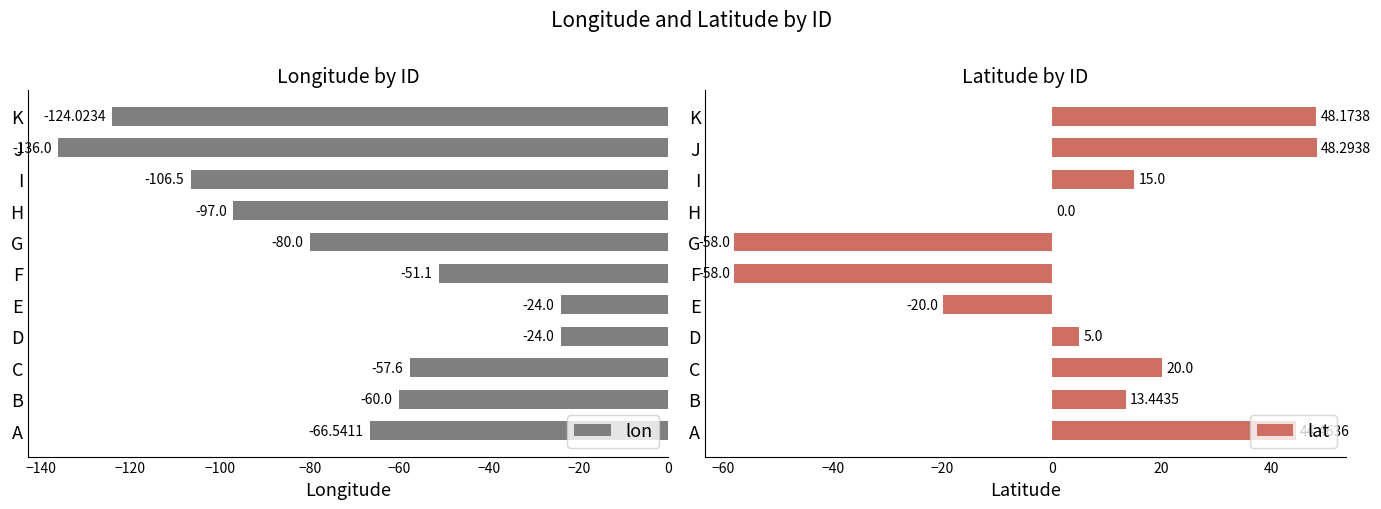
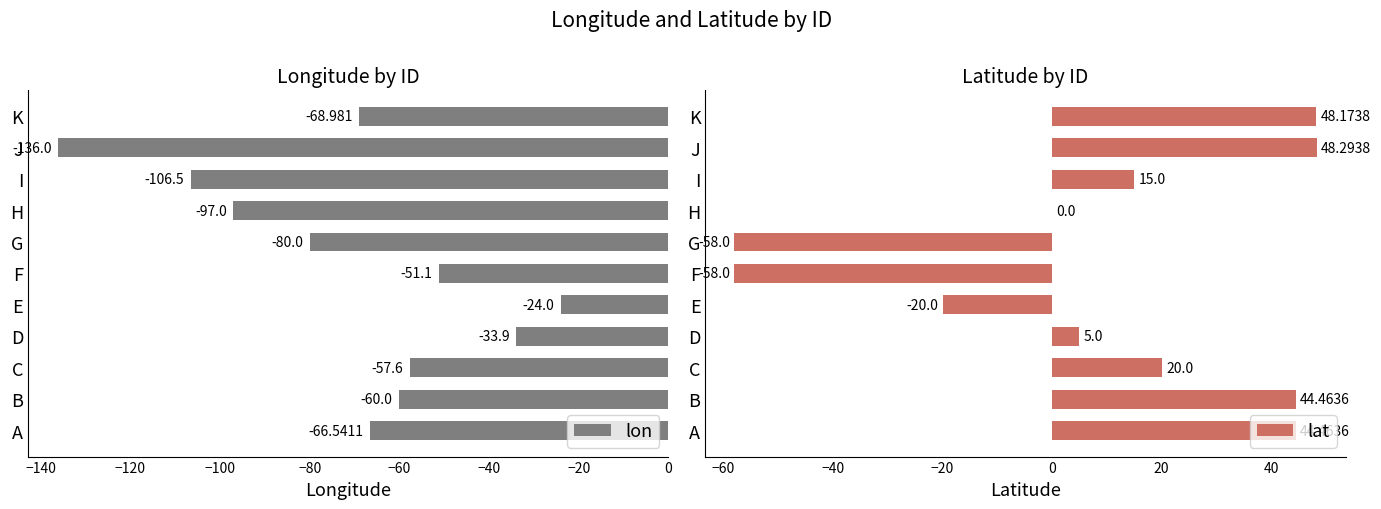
Longitude by ID, K: -124.0234 -> -68.981
Longitude by ID, D: -24.0 -> -33.9
Latitude by ID, B: 13.4435 -> 44.4636
